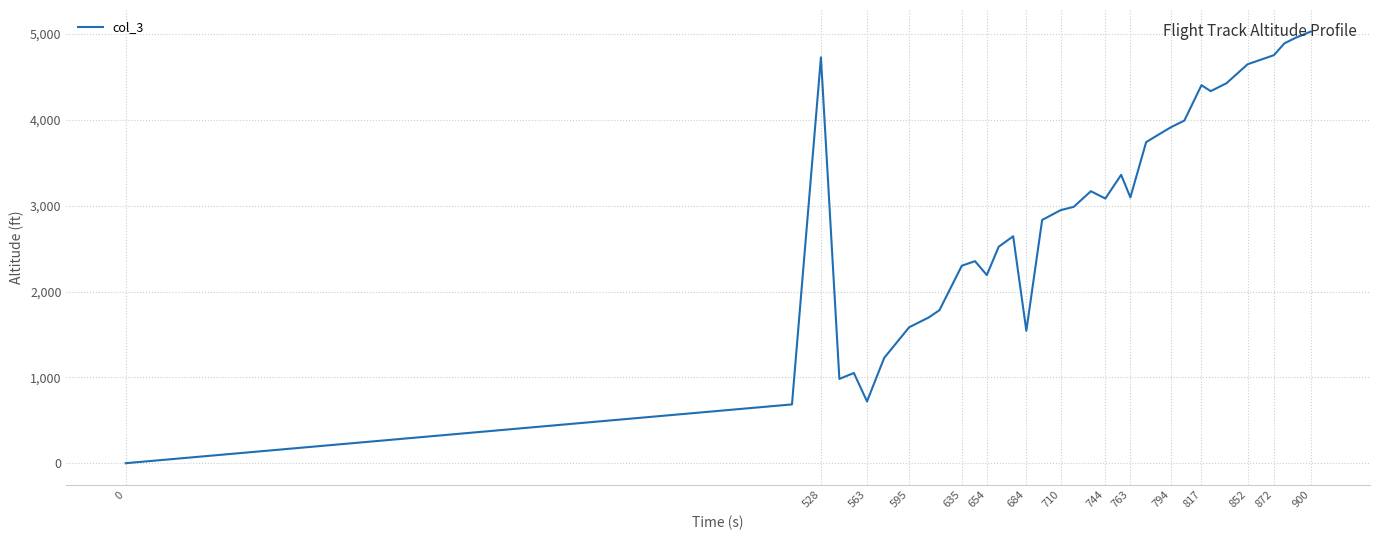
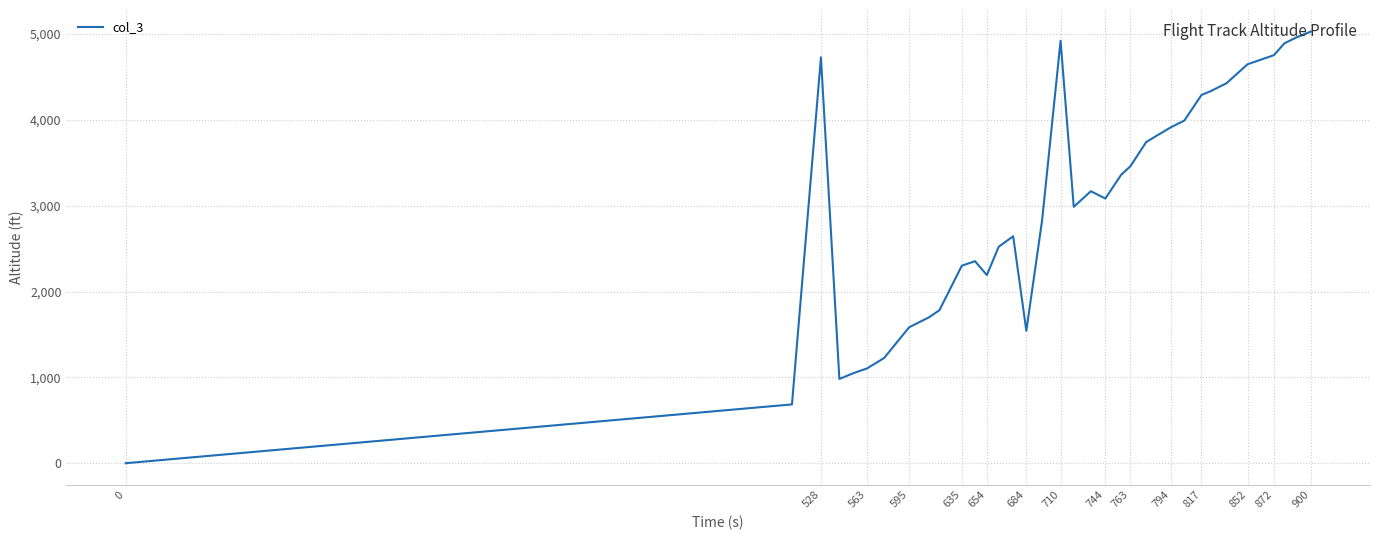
563: 700 -> 1,100
710: 2,900 -> 4,900
763: 3,100 -> 3,500
817: 4,400 -> 4,300
